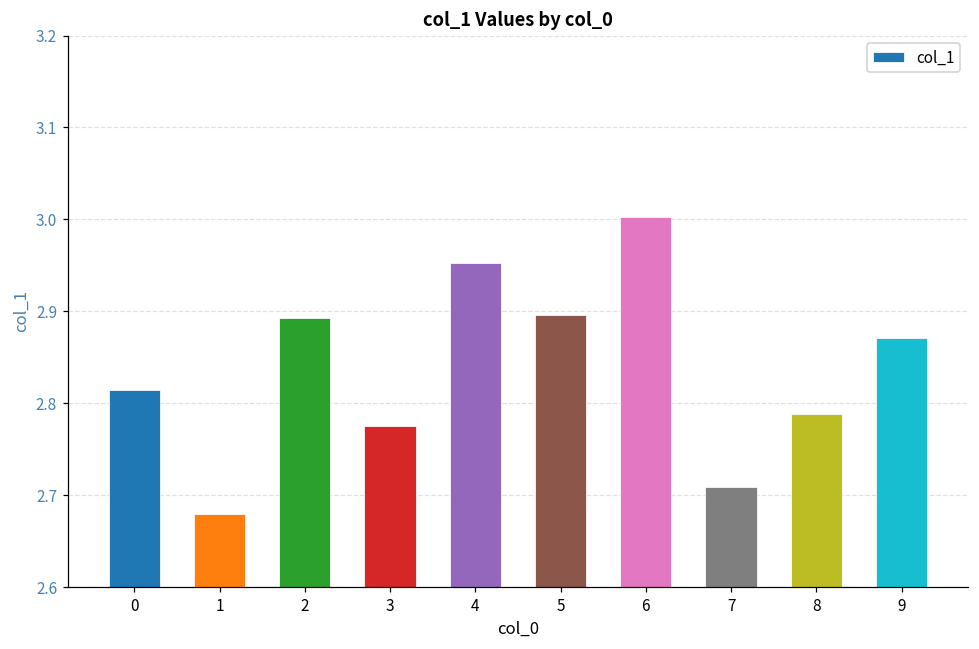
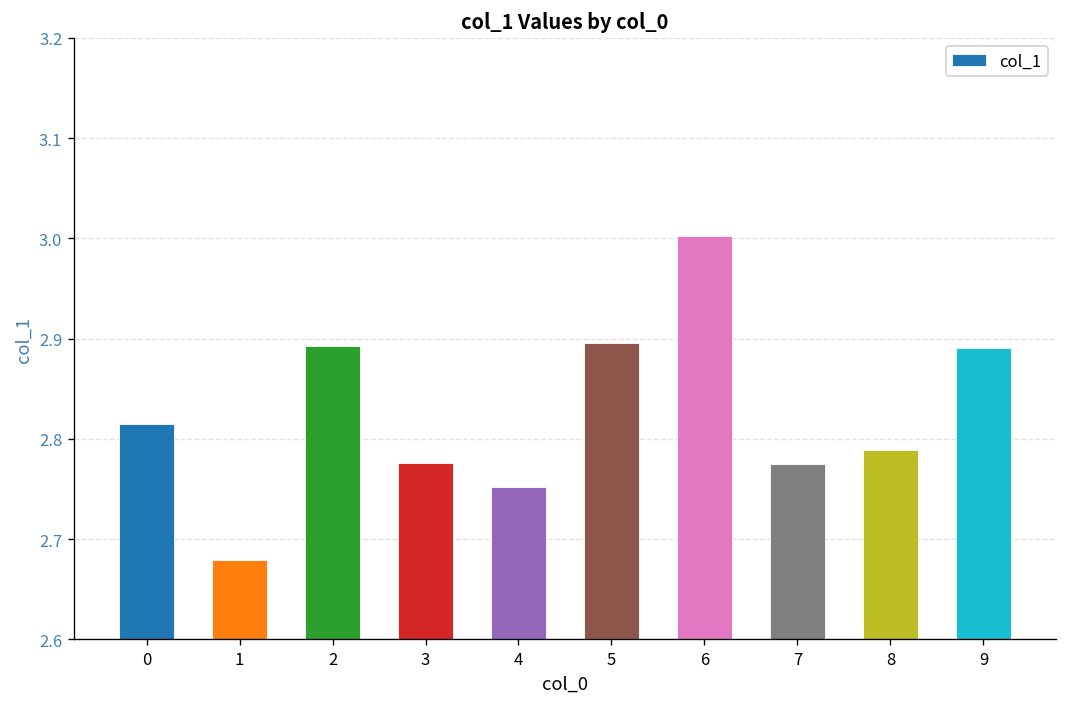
4: 2.95 -> 2.75
7: 2.71 -> 2.77
9: 2.87 -> 2.89
